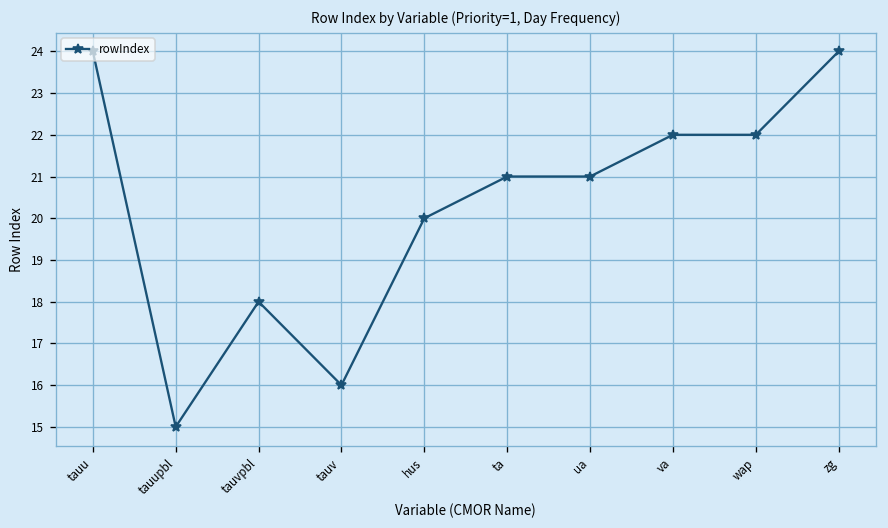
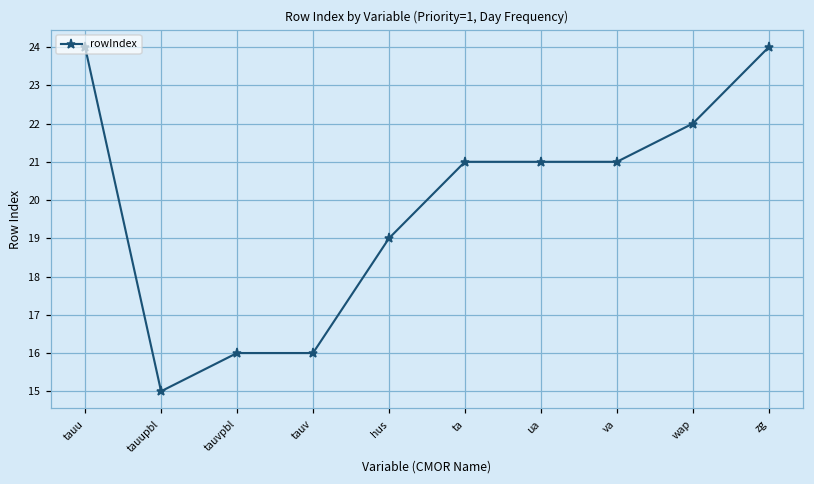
tauvpbl: 18 -> 16
hus: 20 -> 19
va: 22 -> 21
